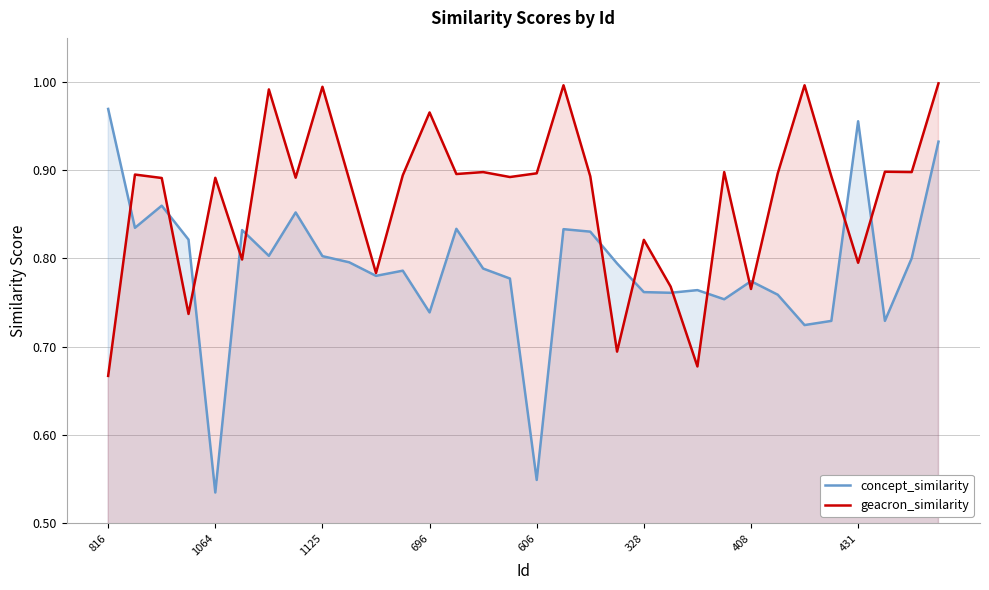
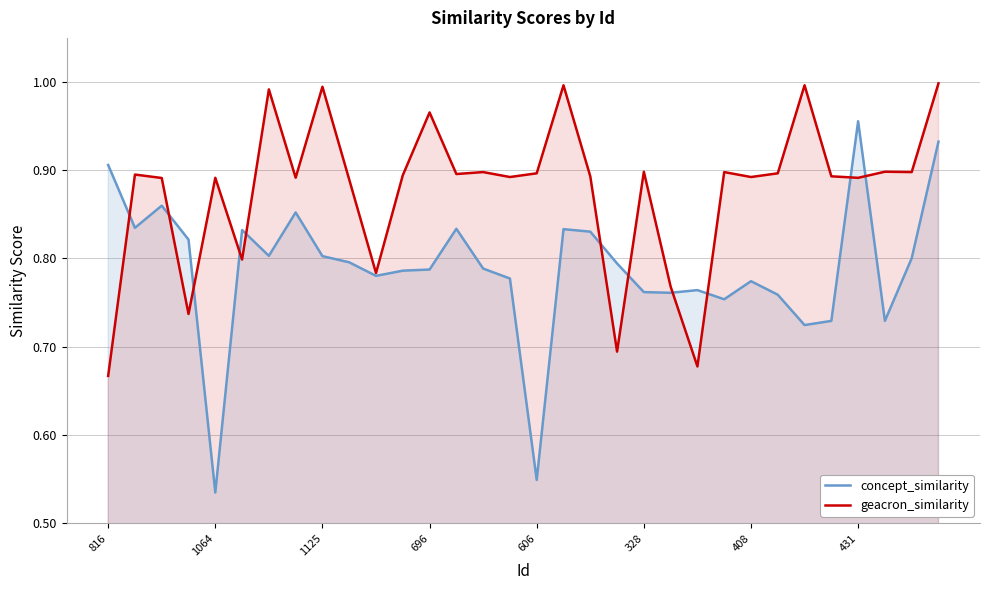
concept_similarity, 816: 0.97 -> 0.91
concept_similarity, 696: 0.74 -> 0.79
geacron_similarity, 328: 0.82 -> 0.90
geacron_similarity, 408: 0.77 -> 0.89
geacron_similarity, 431: 0.80 -> 0.89
